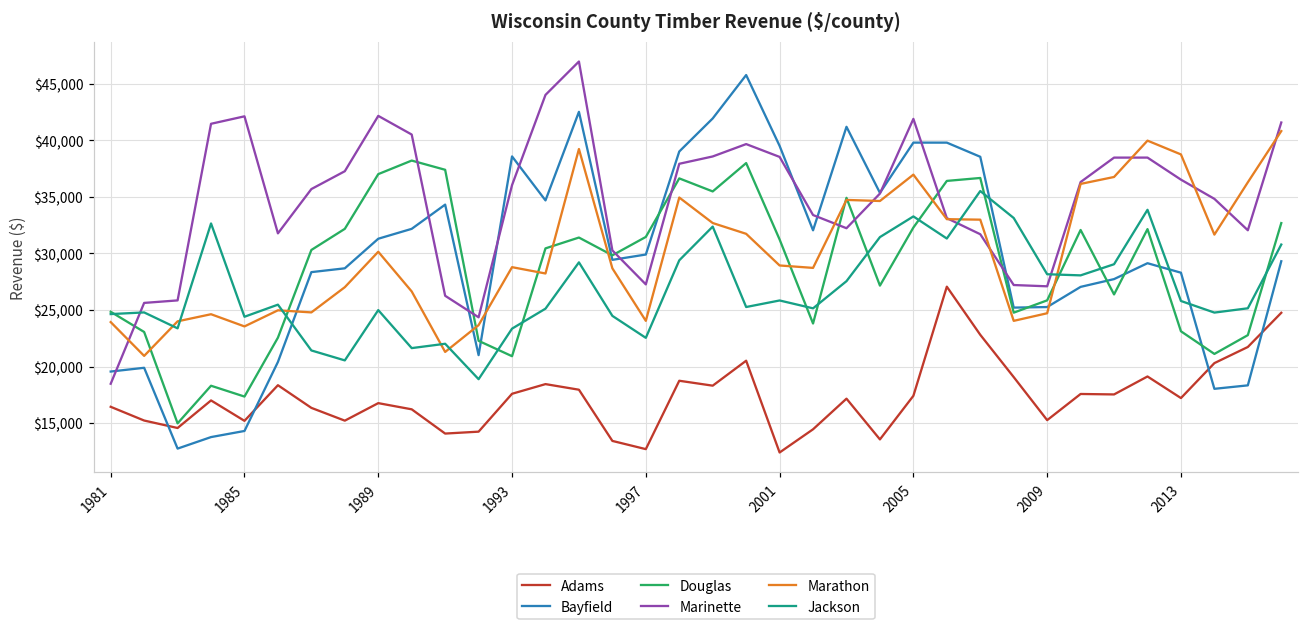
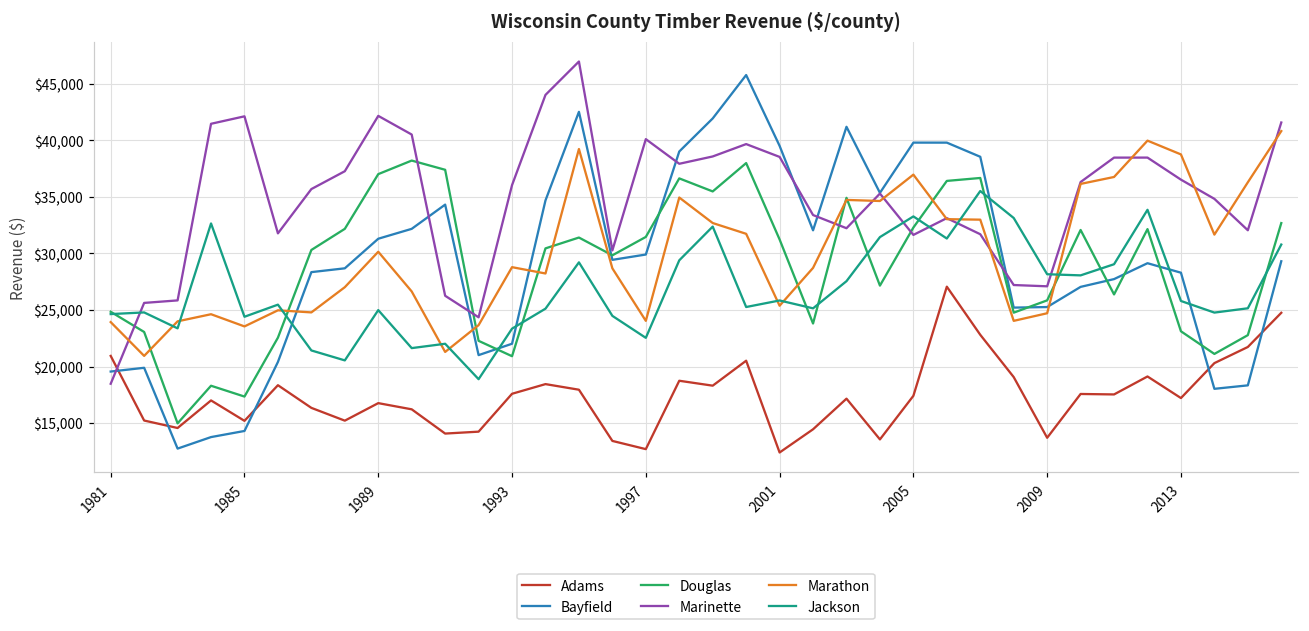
Adams, 1981: $16,400 -> $20,900
Bayfield, 1993: $38,600 -> $22,000
Marinette, 1997: $27,300 -> $40,100
Marathon, 2001: $28,900 -> $25,400
Marinette, 2005: $41,900 -> $31,600
Adams, 2009: $15,300 -> $13,700
